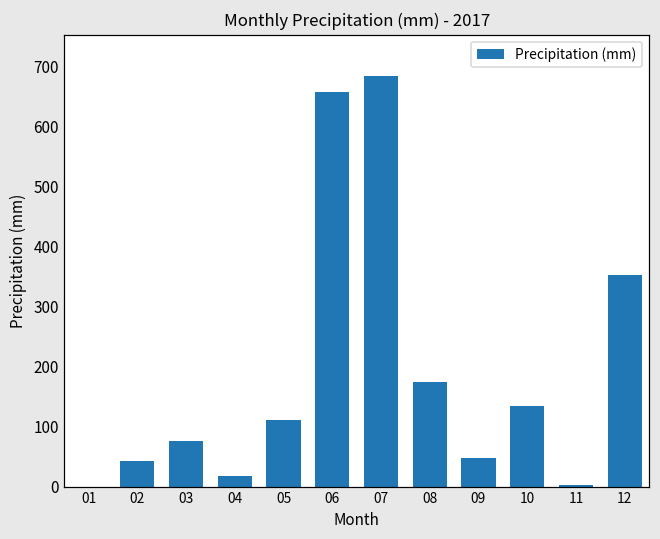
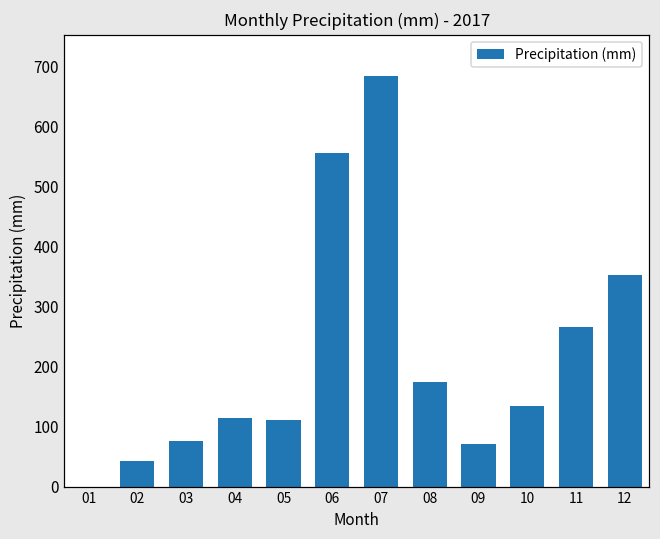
04: 20 -> 120
06: 660 -> 560
09: 50 -> 70
11: 0 -> 270
